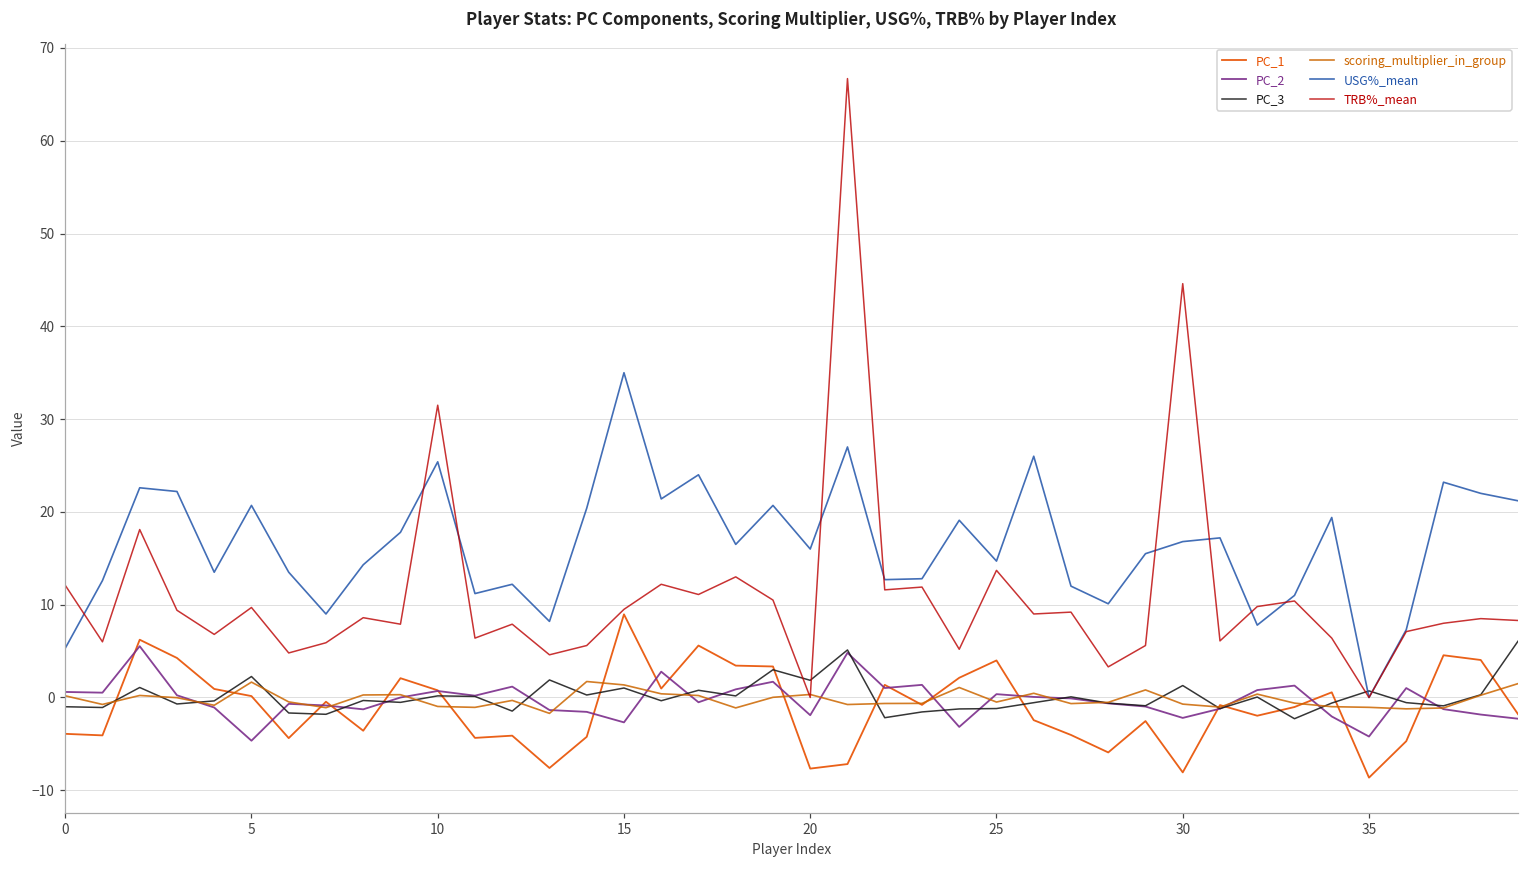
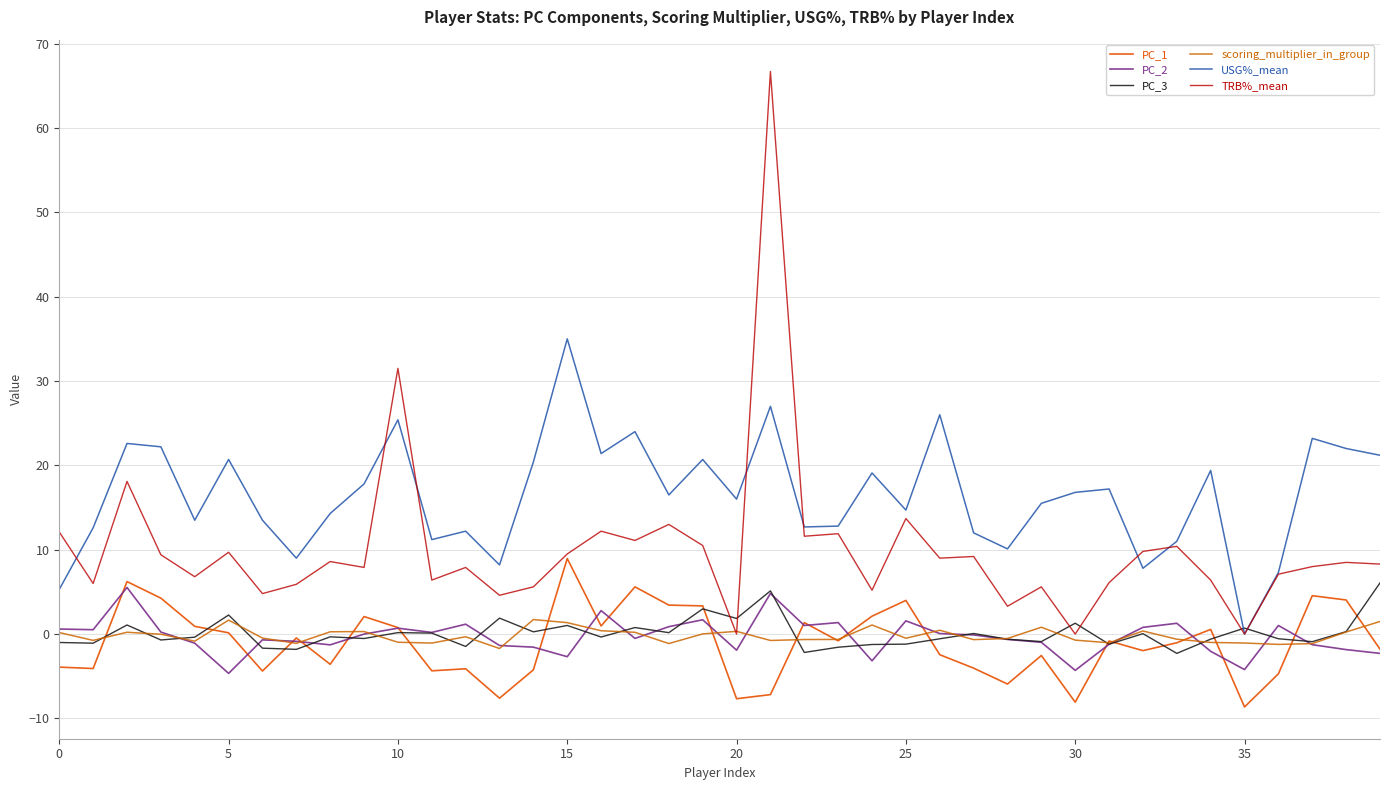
PC_2, 25: 0 -> 2
PC_2, 30: -2 -> -4
TRB%_mean, 30: 45 -> 0
